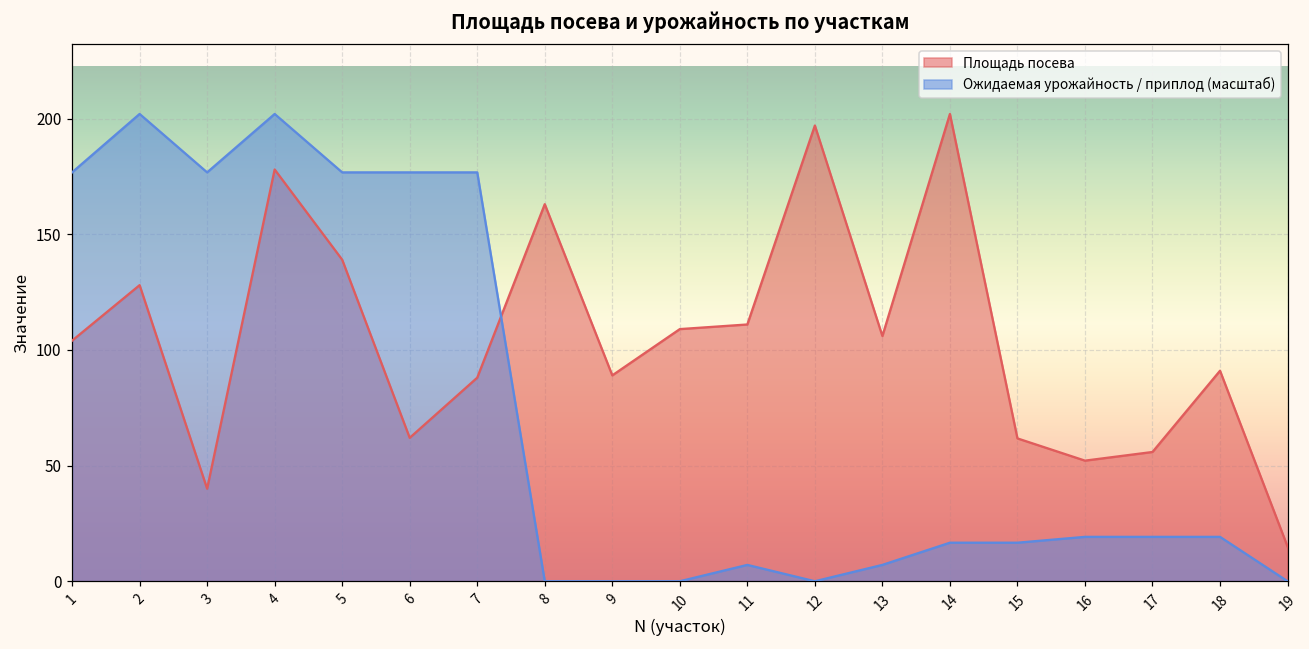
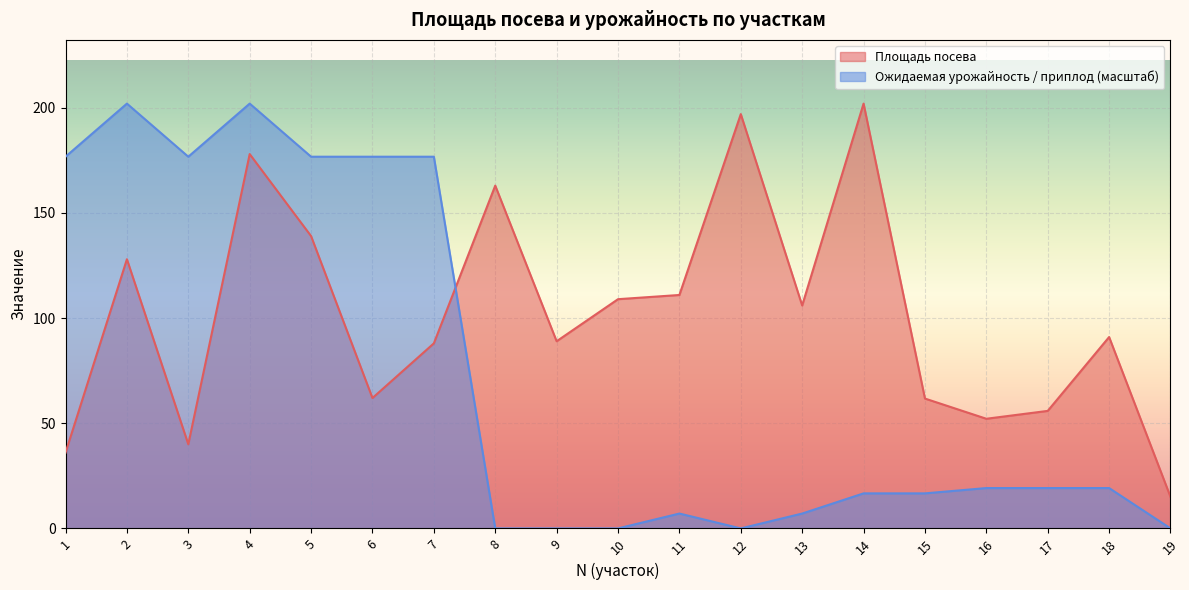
Площадь посева, 1: 104 -> 36
